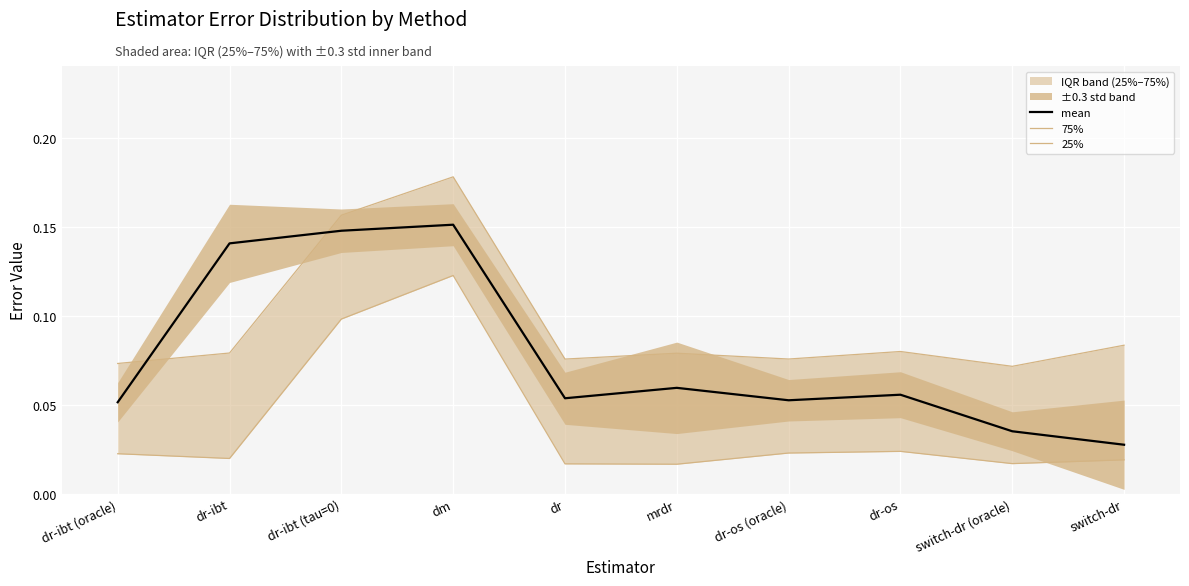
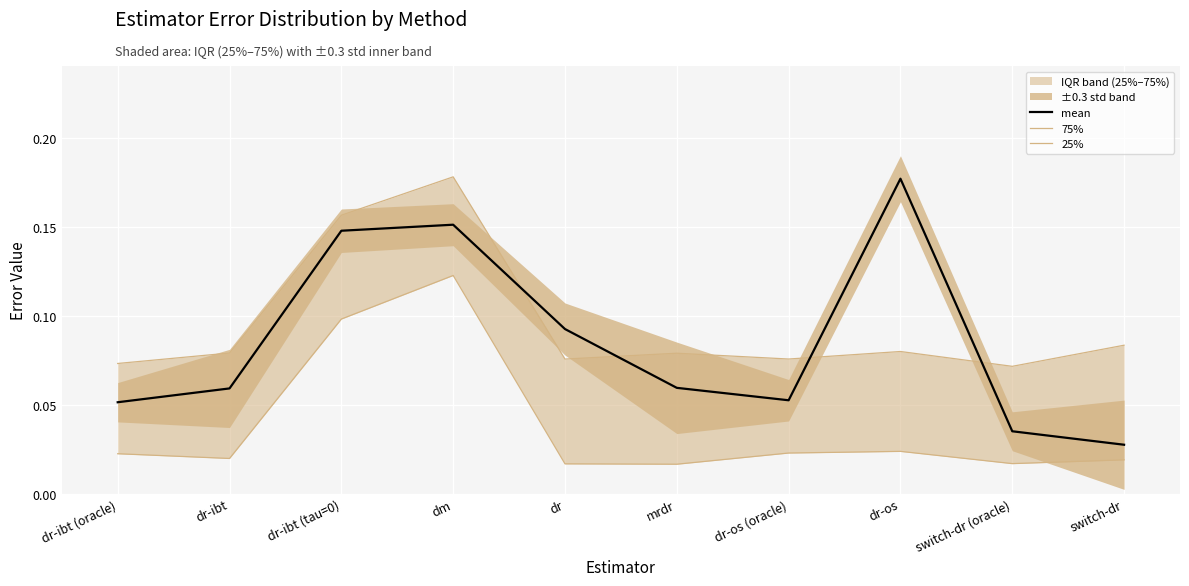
mean, dr-ibt: 0.141 -> 0.059
mean, dr: 0.054 -> 0.092
mean, dr-os: 0.056 -> 0.177
